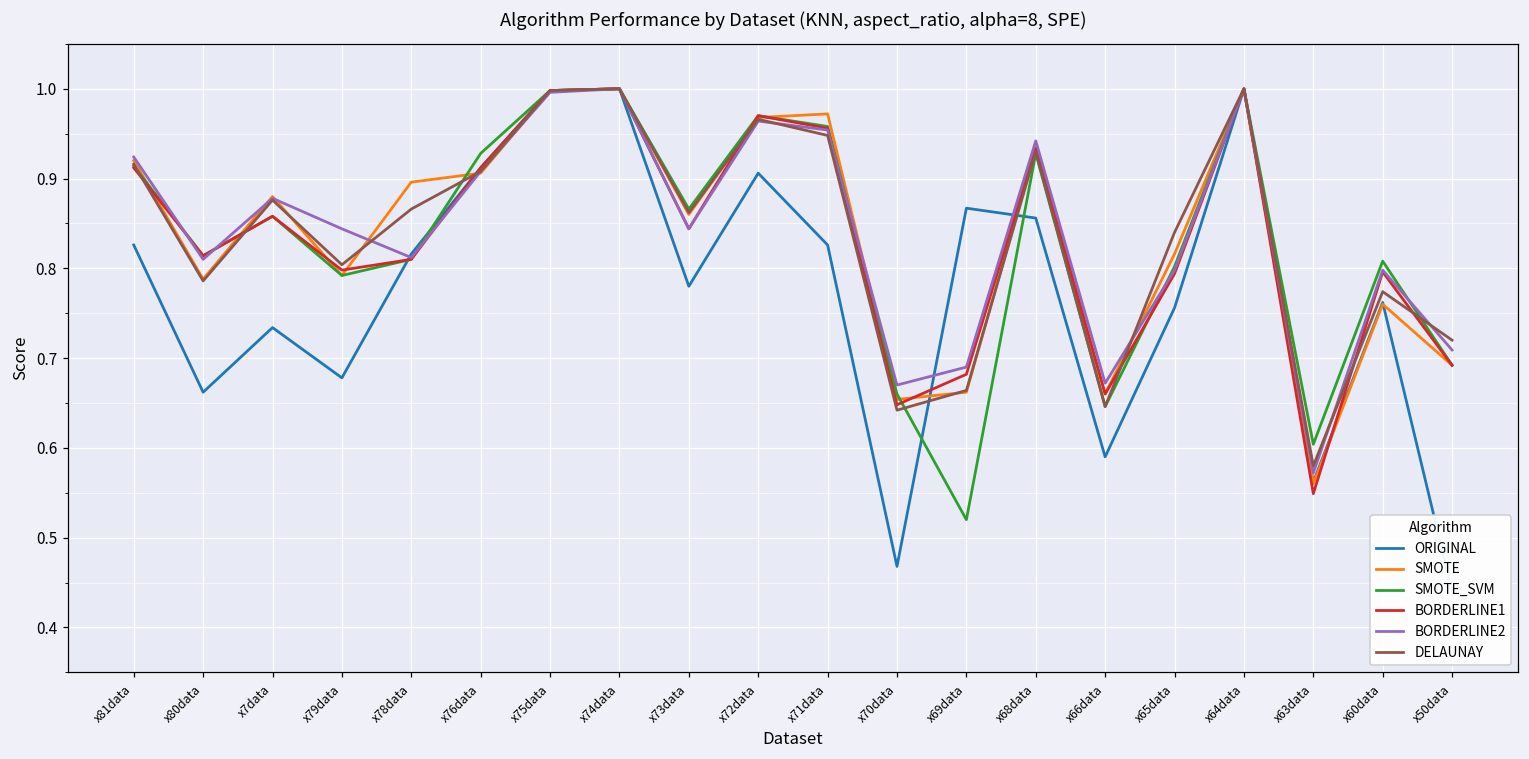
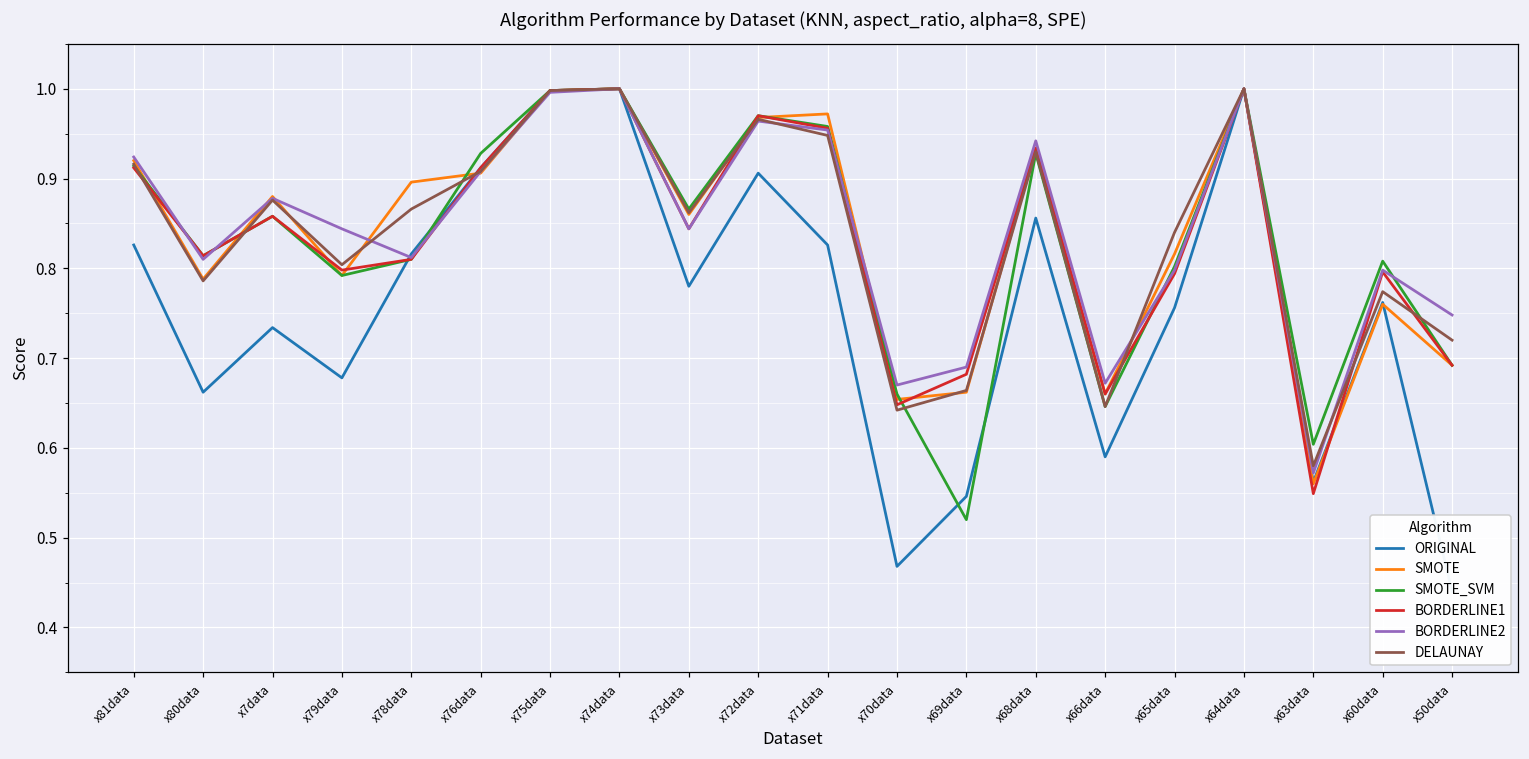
ORIGINAL, x69data: 0.87 -> 0.55
BORDERLINE2, x50data: 0.71 -> 0.75
